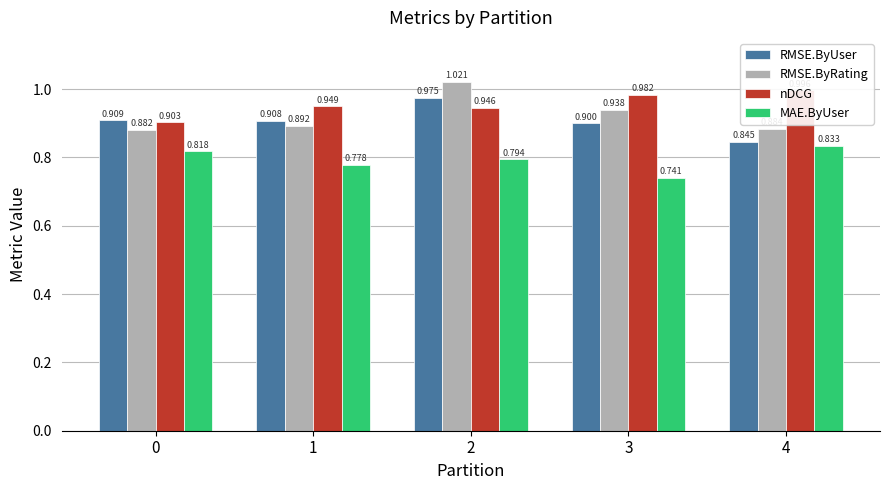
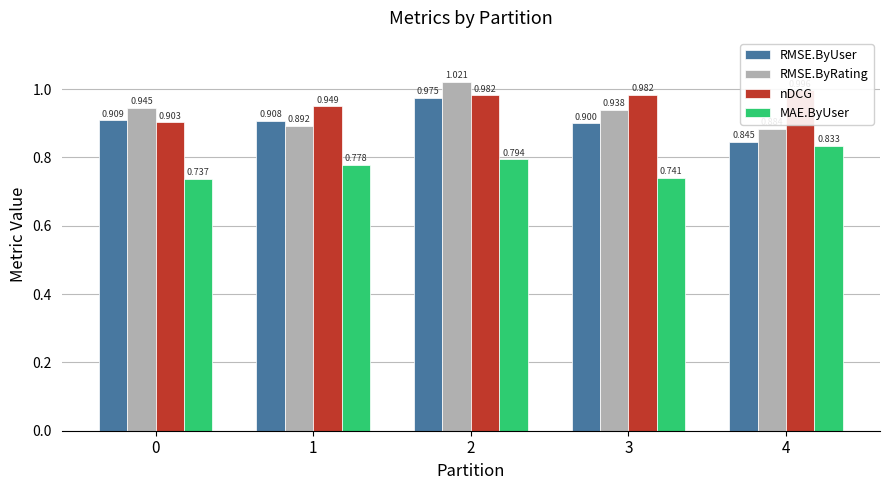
RMSE.ByRating, 0: 0.882 -> 0.945
MAE.ByUser, 0: 0.818 -> 0.737
nDCG, 2: 0.946 -> 0.982
